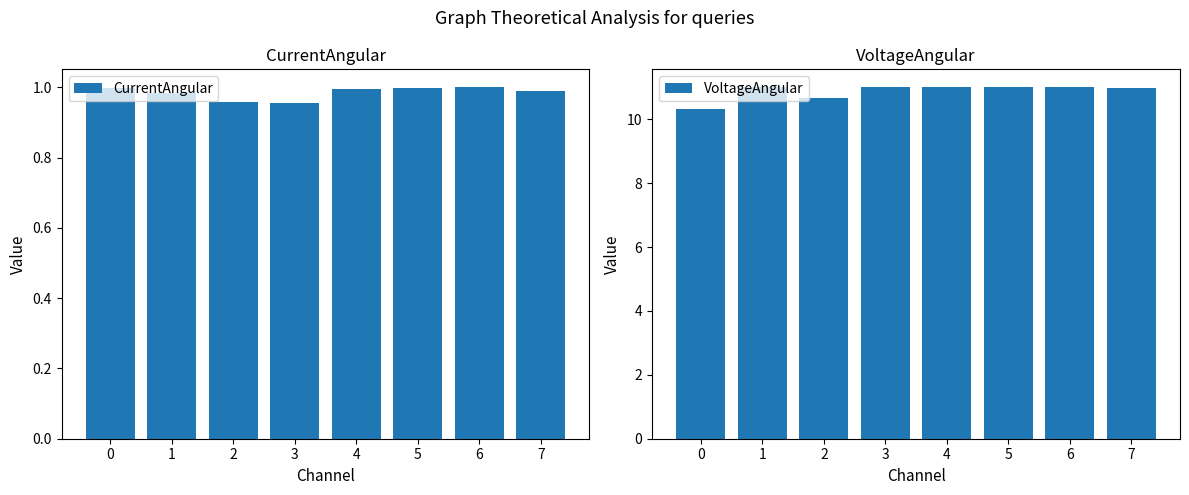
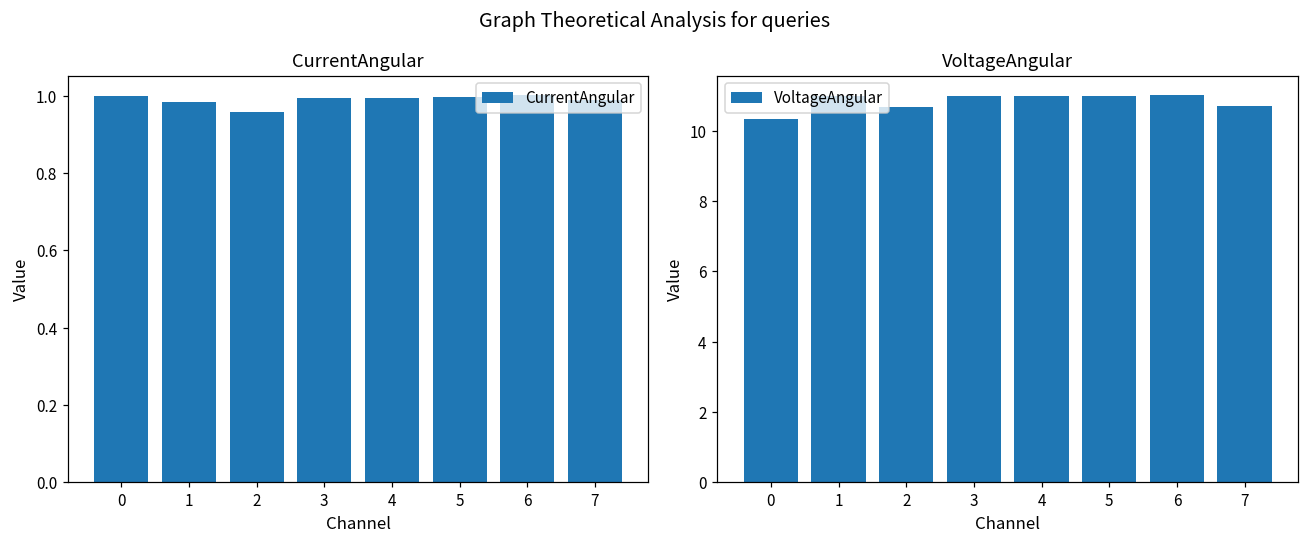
CurrentAngular, 3: 0.96 -> 0.99
VoltageAngular, 7: 11.0 -> 10.7
